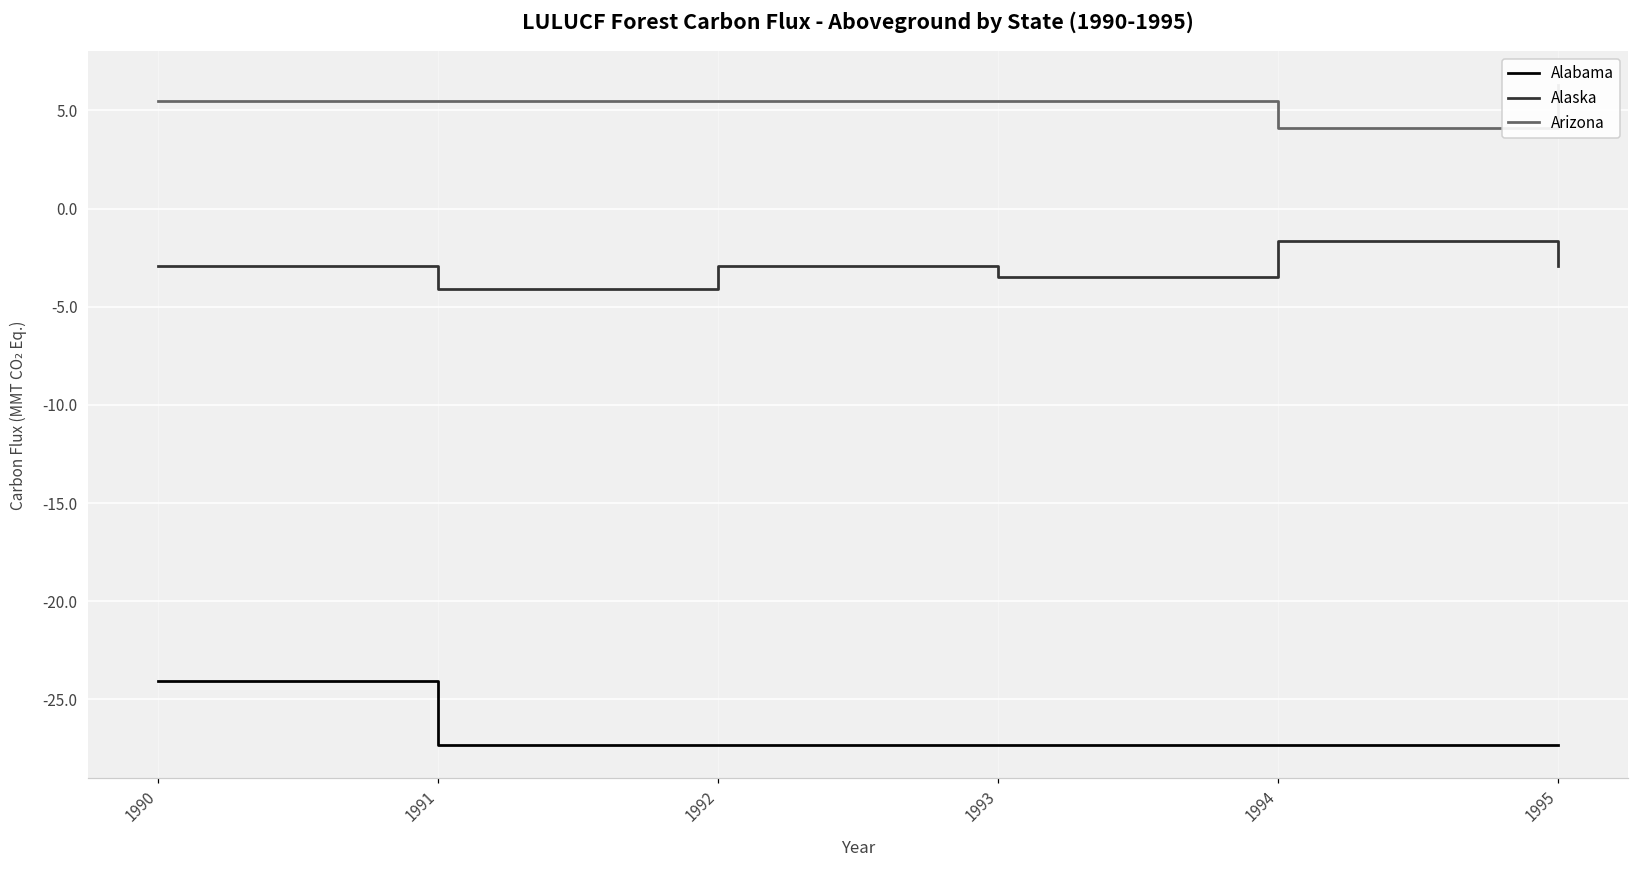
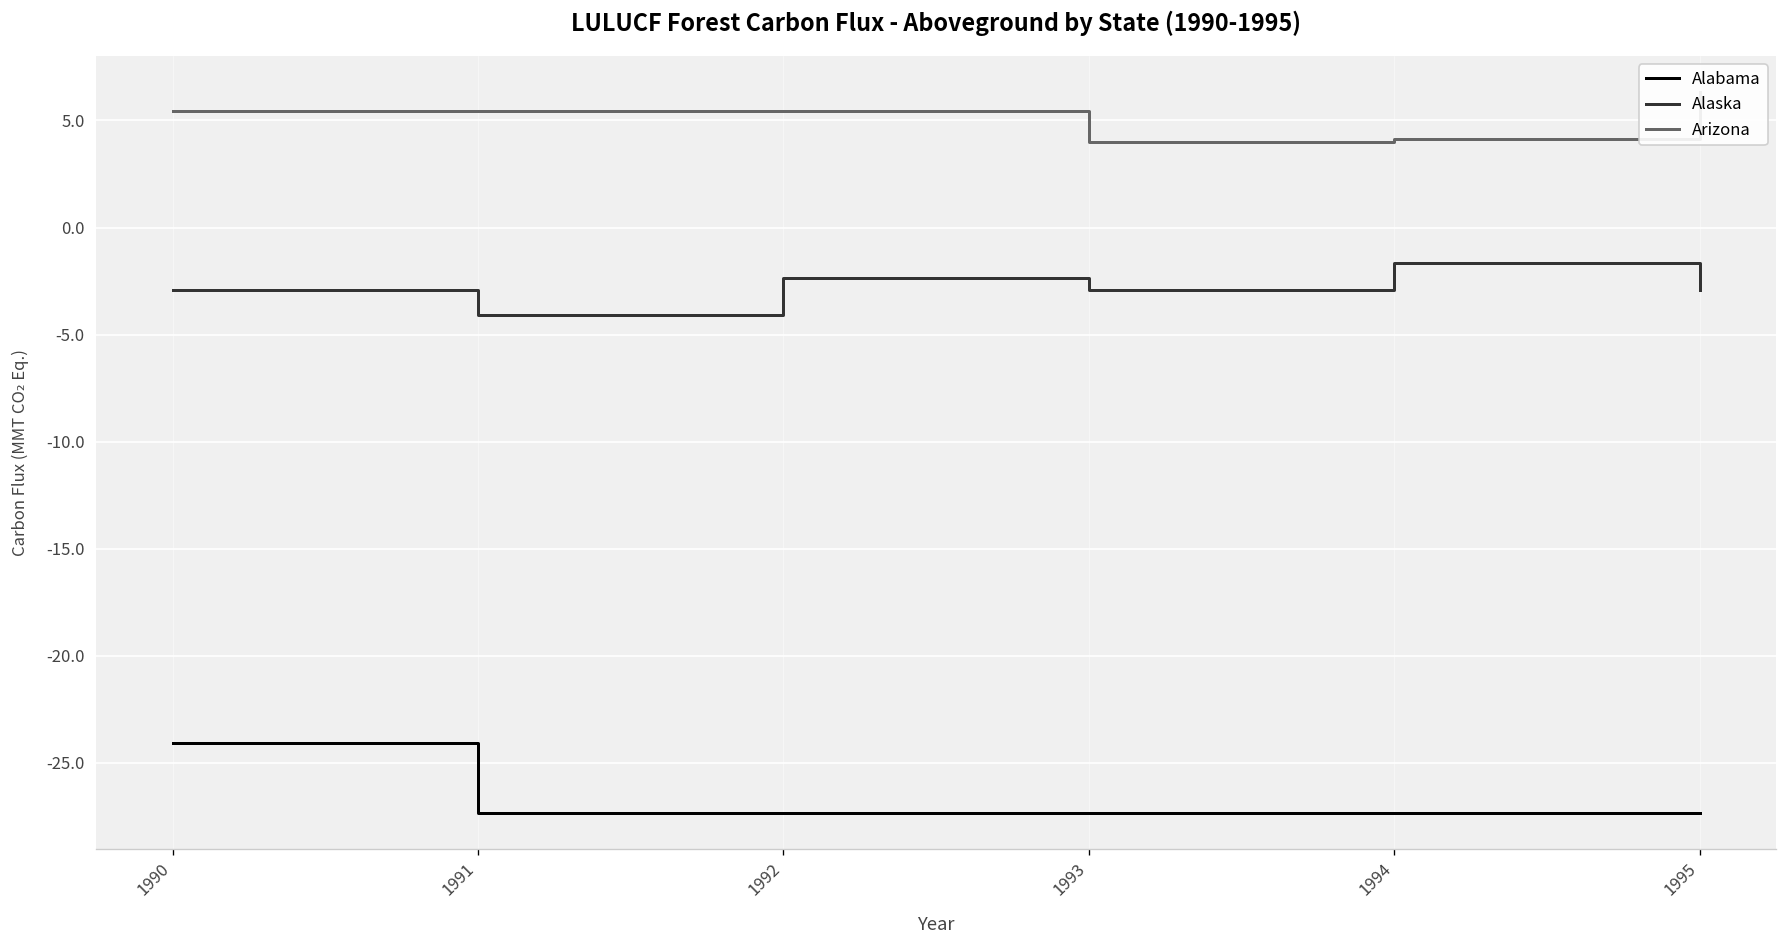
Alaska, 1992: -2.9 -> -2.4
Alaska, 1993: -3.5 -> -2.9
Arizona, 1993: 5.5 -> 4.0
